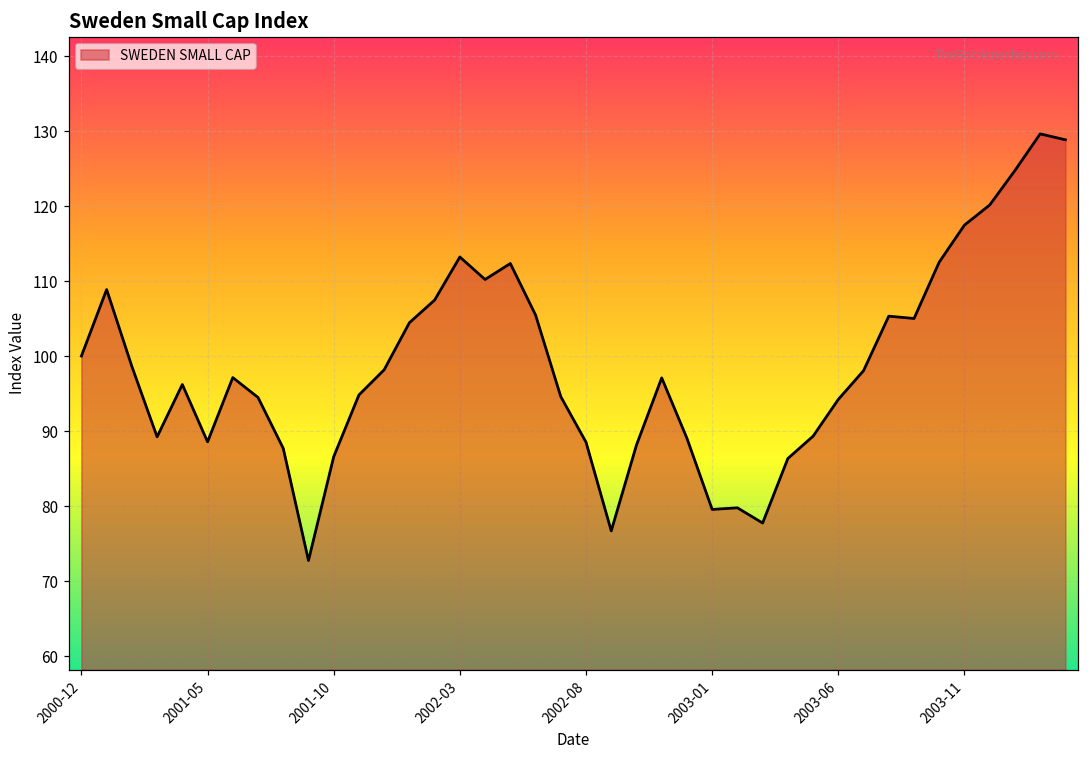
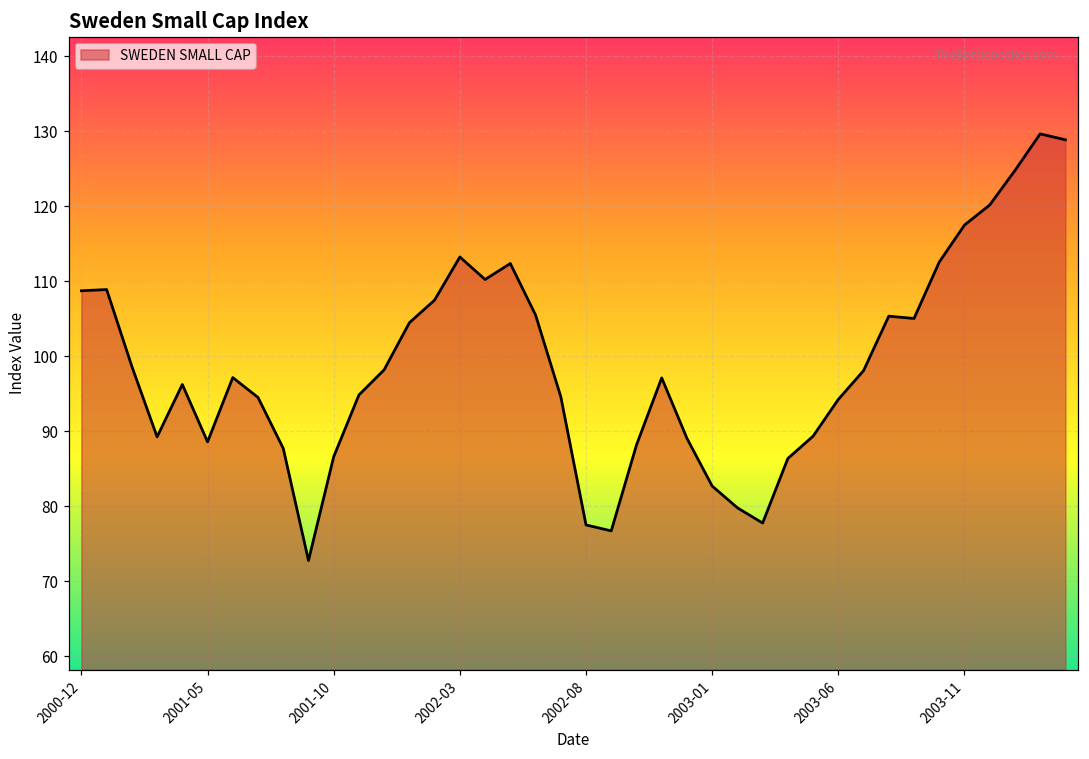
2000-12: 100 -> 109
2002-08: 89 -> 77
2003-01: 80 -> 83
